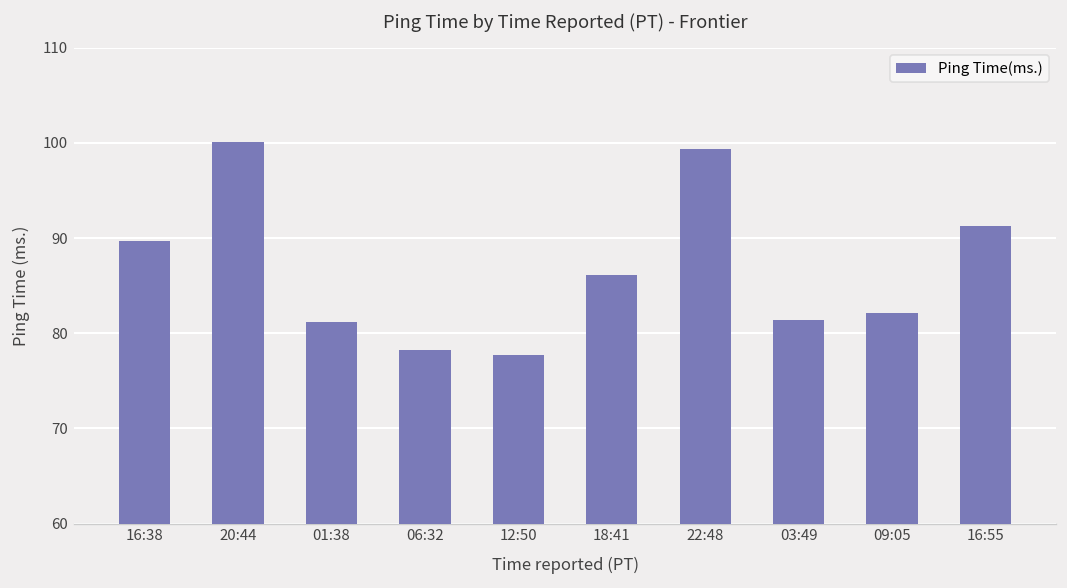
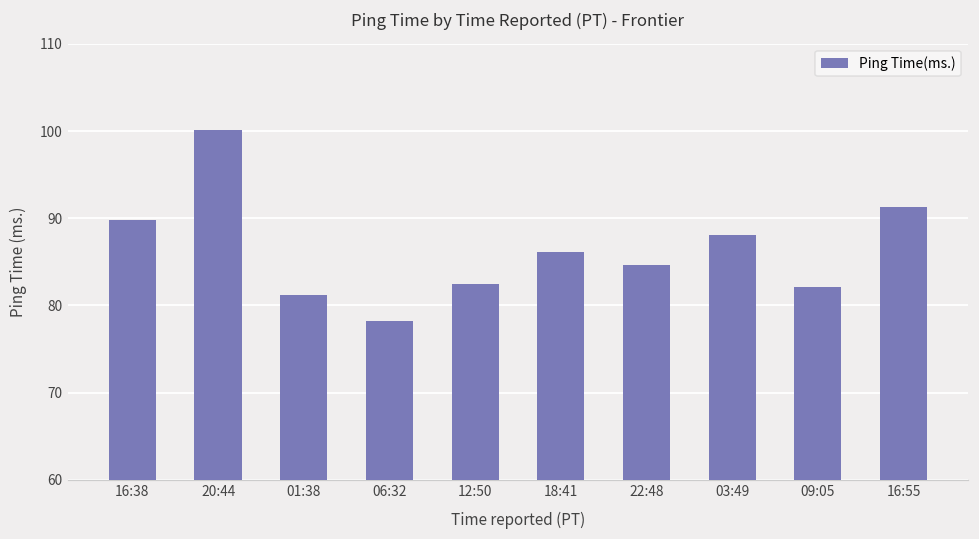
12:50: 78 -> 82
22:48: 99 -> 85
03:49: 81 -> 88
